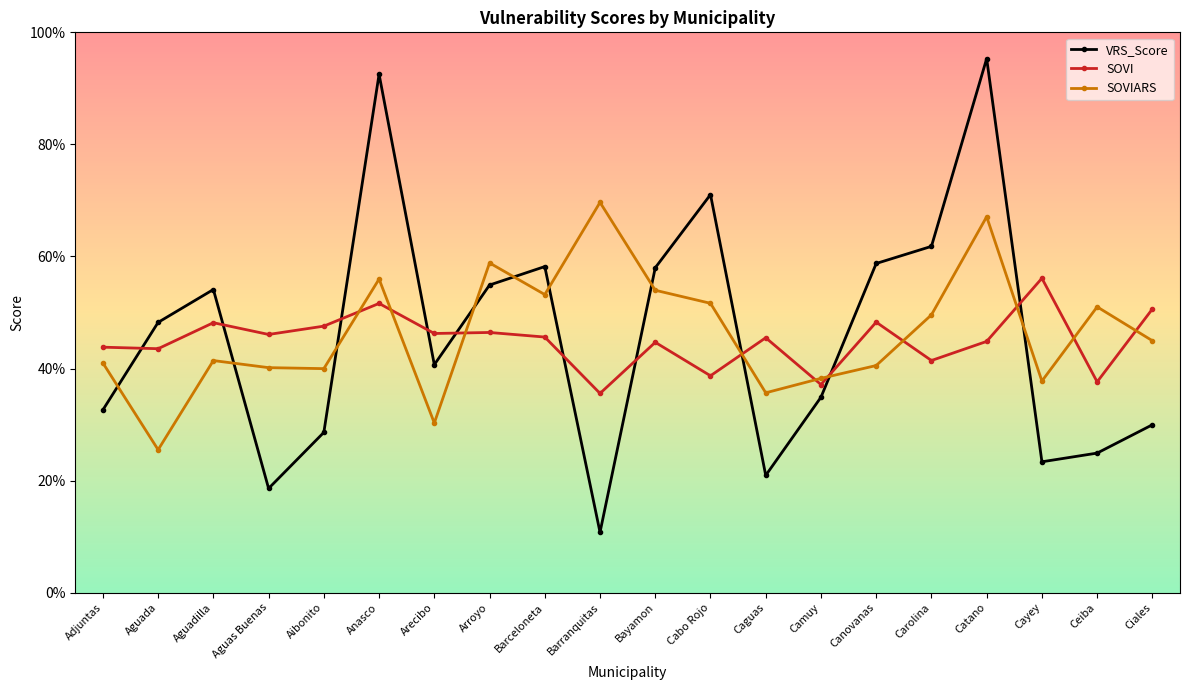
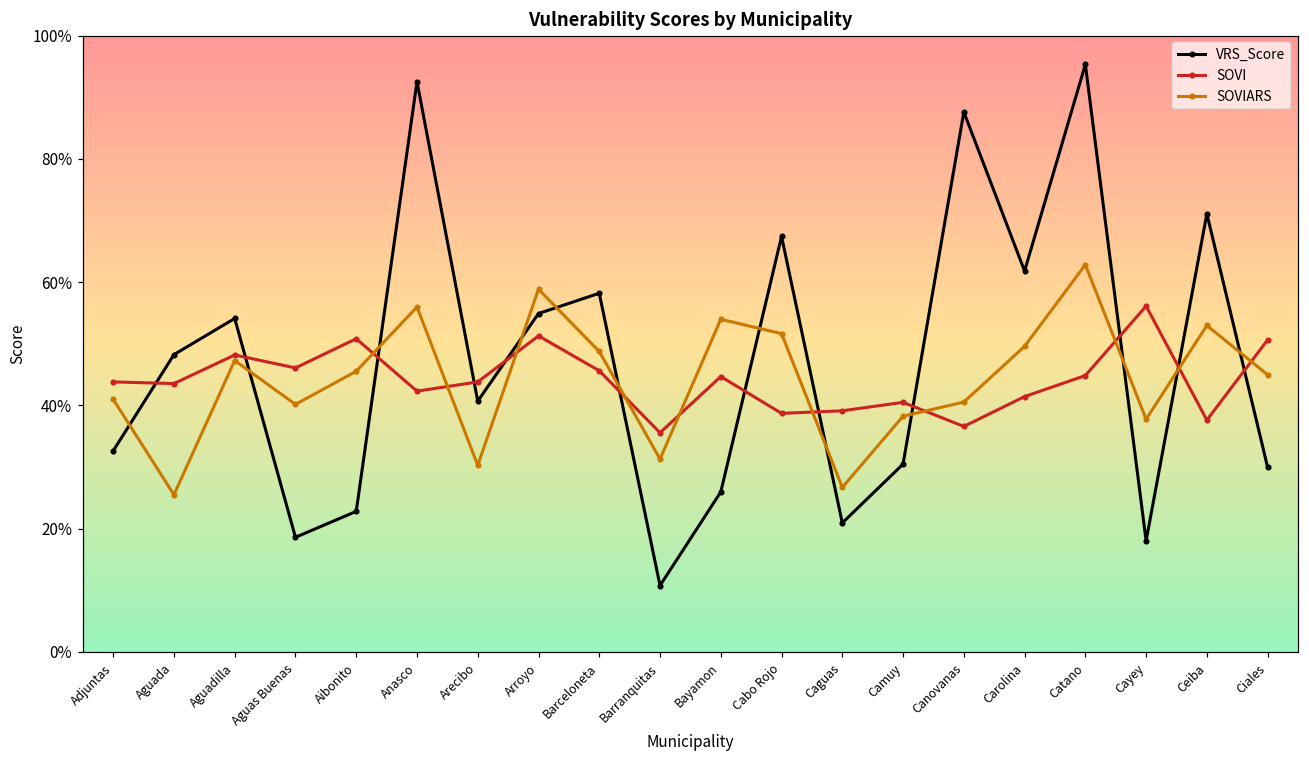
SOVIARS, Aguadilla: 41% -> 47%
VRS_Score, Aibonito: 29% -> 23%
SOVI, Aibonito: 48% -> 51%
SOVIARS, Aibonito: 40% -> 46%
SOVI, Anasco: 52% -> 42%
SOVI, Arecibo: 46% -> 44%
SOVI, Arroyo: 46% -> 51%
SOVIARS, Barceloneta: 53% -> 49%
SOVIARS, Barranquitas: 70% -> 31%
VRS_Score, Bayamon: 58% -> 26%
VRS_Score, Cabo Rojo: 71% -> 67%
SOVI, Caguas: 45% -> 39%
SOVIARS, Caguas: 36% -> 27%
VRS_Score, Camuy: 35% -> 30%
SOVI, Camuy: 37% -> 40%
VRS_Score, Canovanas: 59% -> 88%
SOVI, Canovanas: 48% -> 37%
SOVIARS, Catano: 67% -> 63%
VRS_Score, Cayey: 23% -> 18%
VRS_Score, Ceiba: 25% -> 71%
SOVIARS, Ceiba: 51% -> 53%
